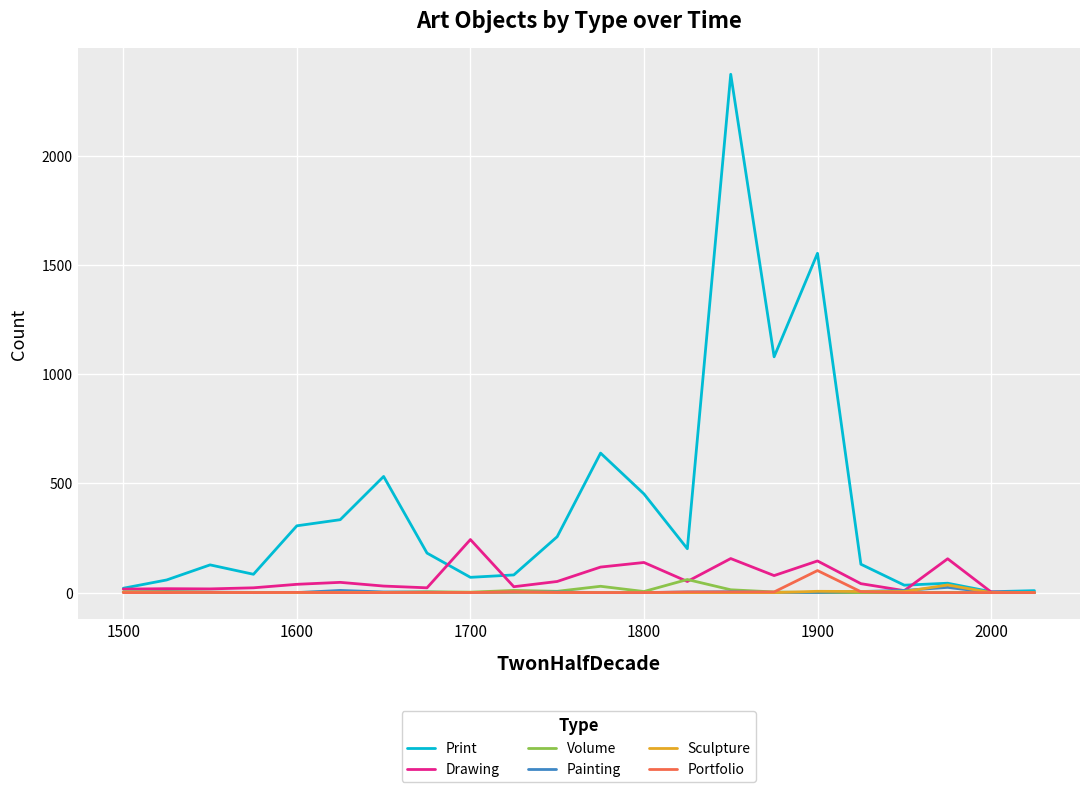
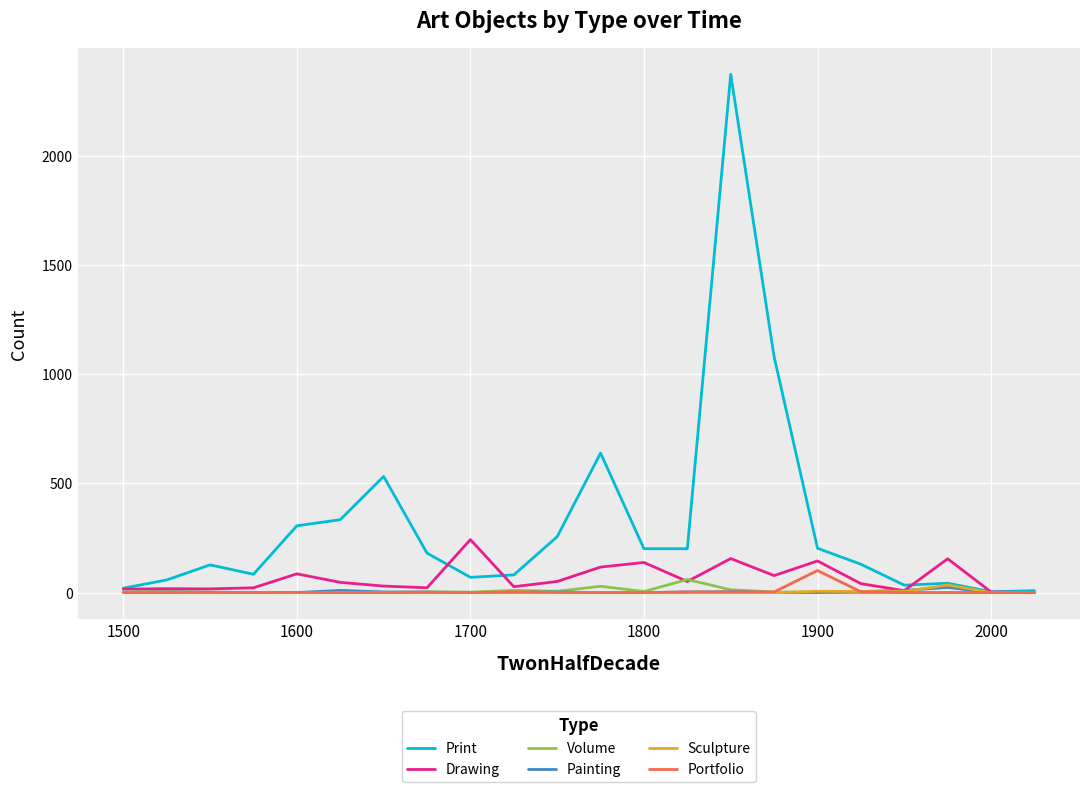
Drawing, 1600: 40 -> 90
Print, 1800: 450 -> 200
Print, 1900: 1550 -> 200
